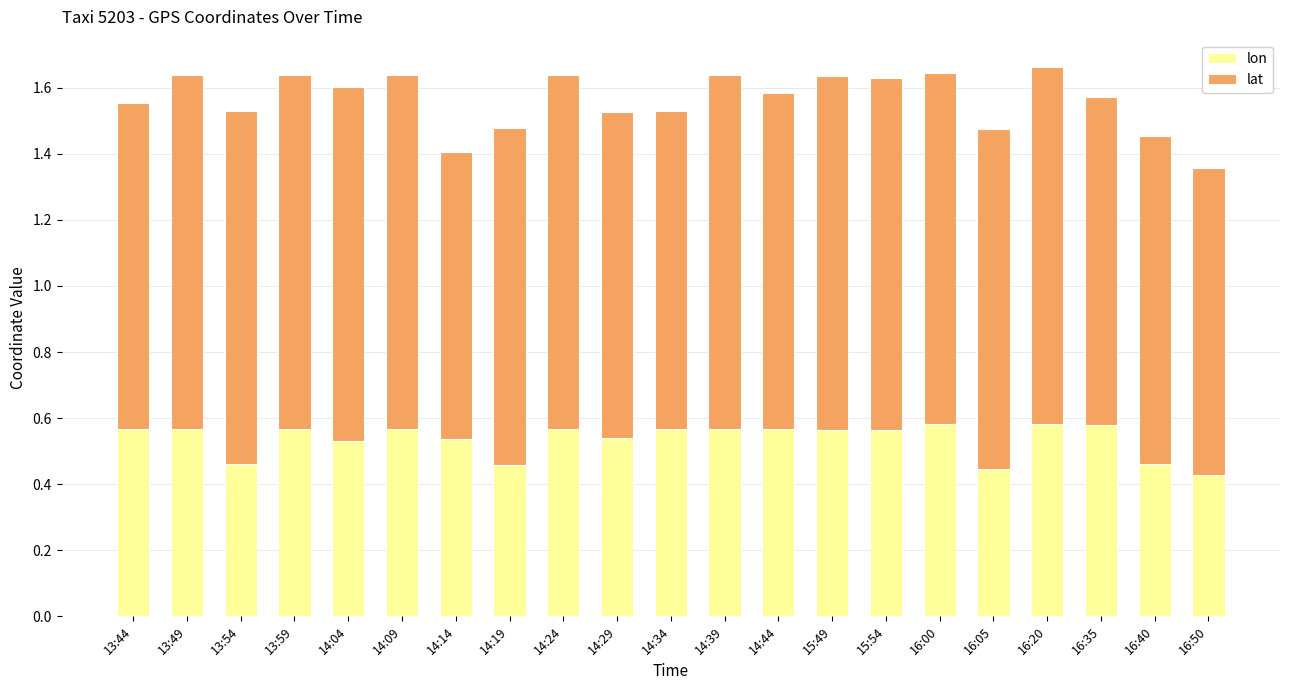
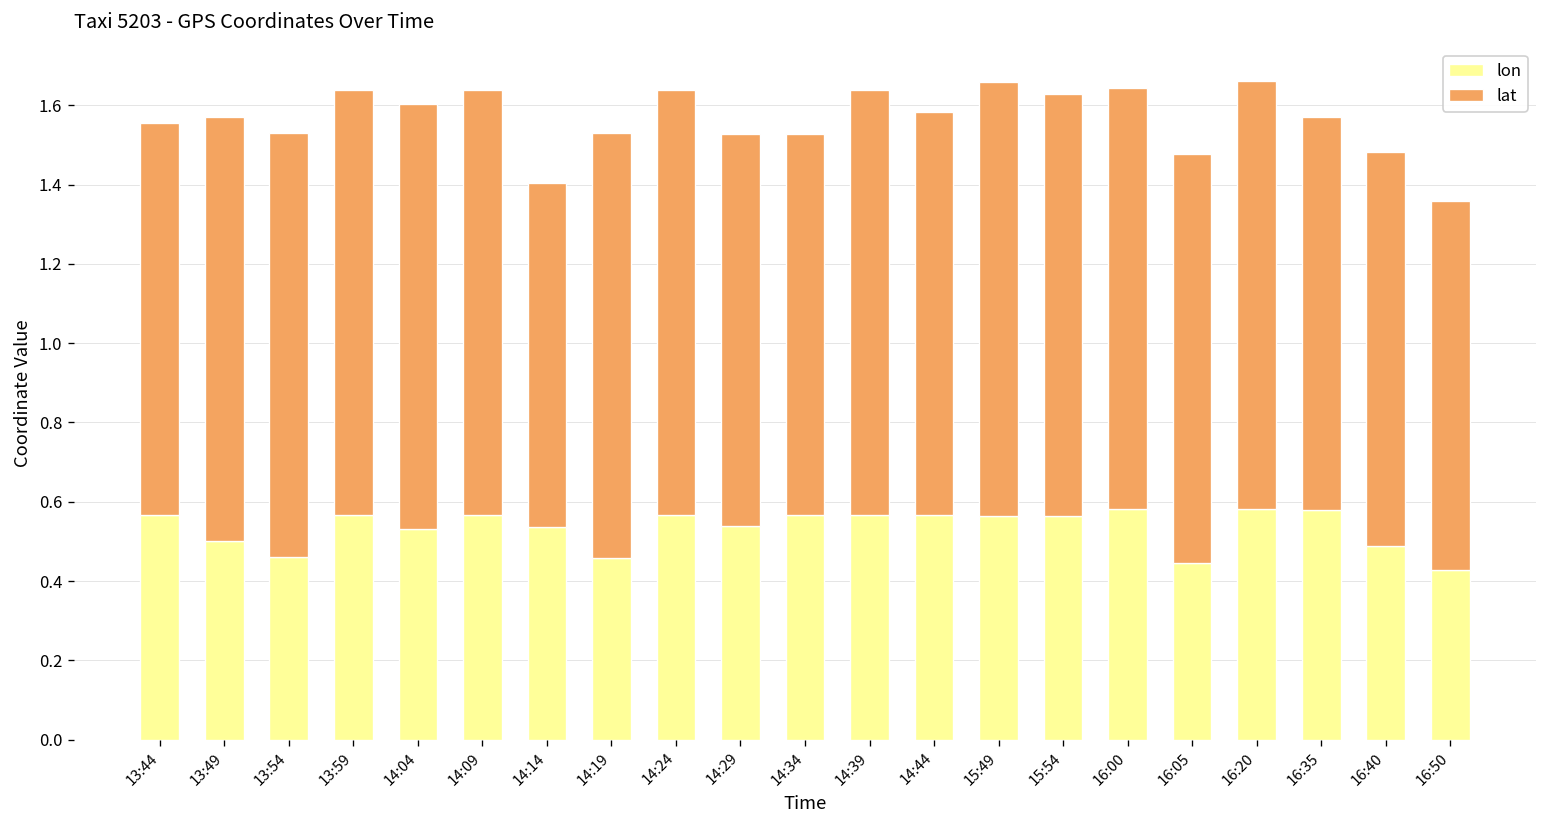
lon, 13:49: 0.57 -> 0.50
lat, 14:19: 1.02 -> 1.07
lat, 15:49: 1.07 -> 1.09
lon, 16:40: 0.46 -> 0.49
